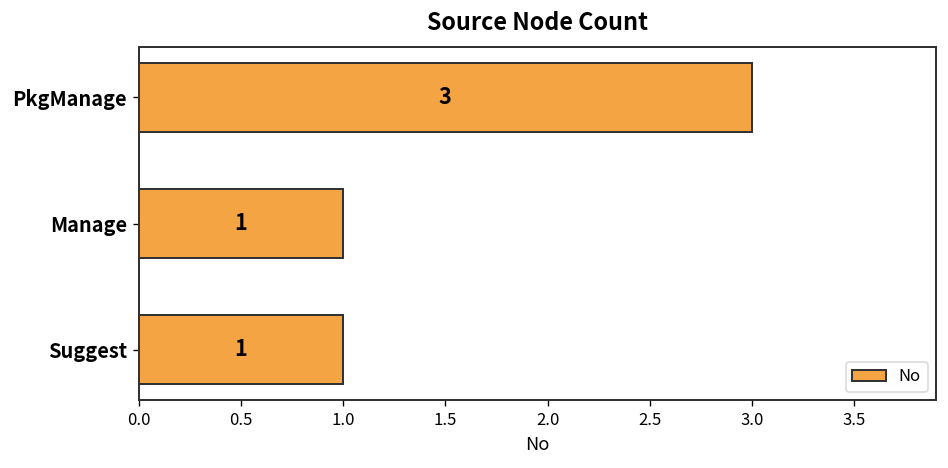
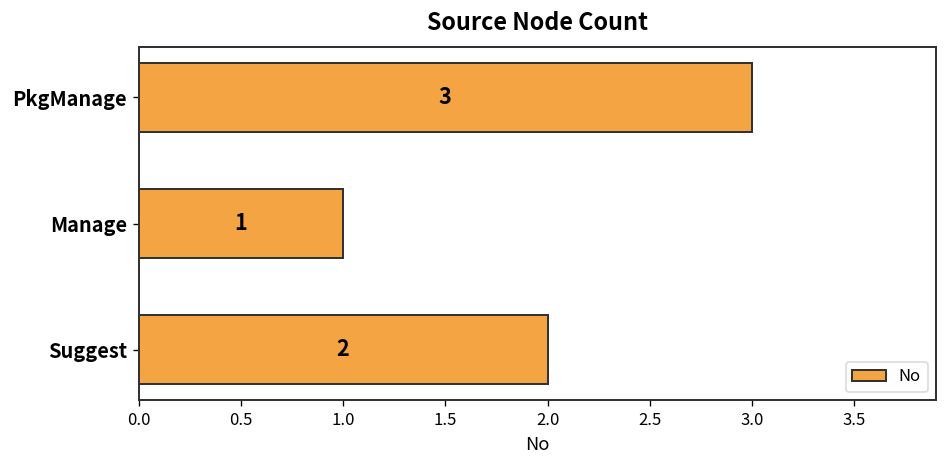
Suggest: 1 -> 2
